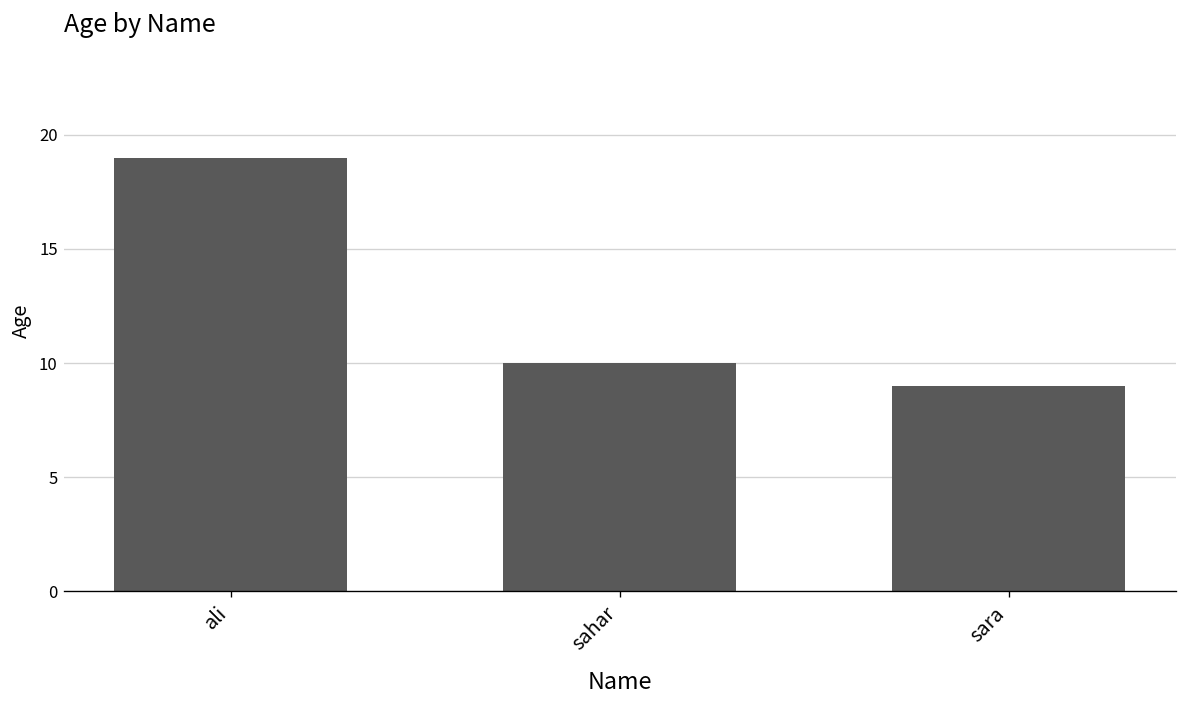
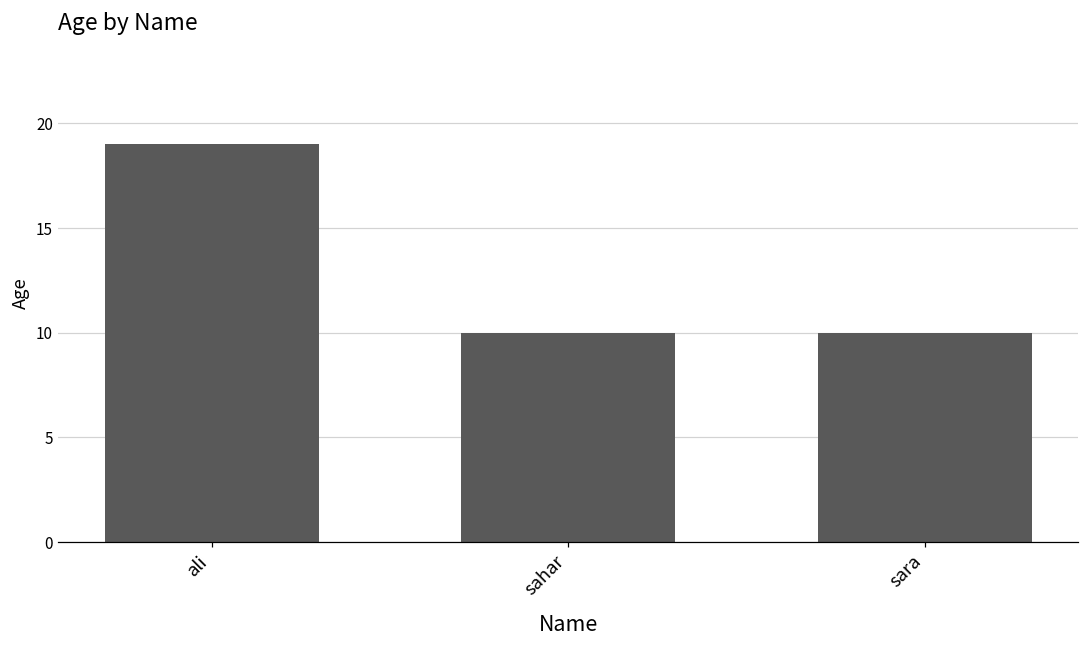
sara: 9 -> 10
